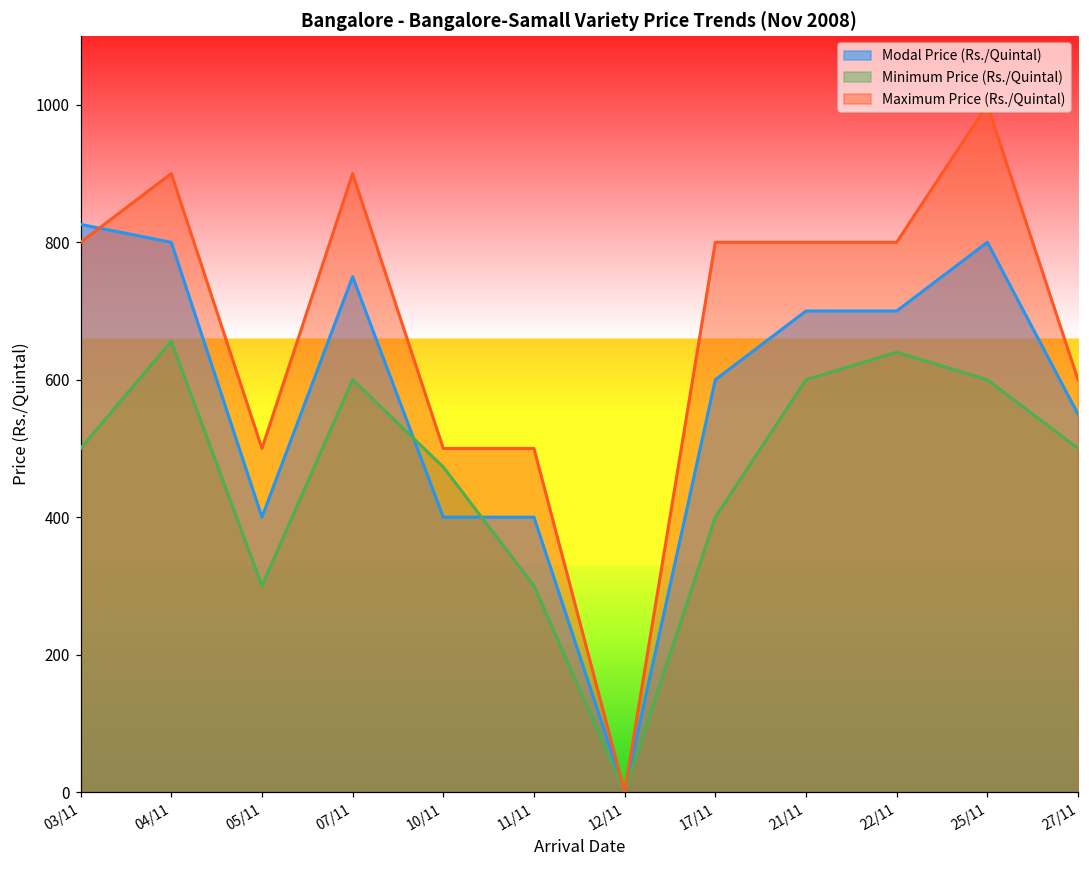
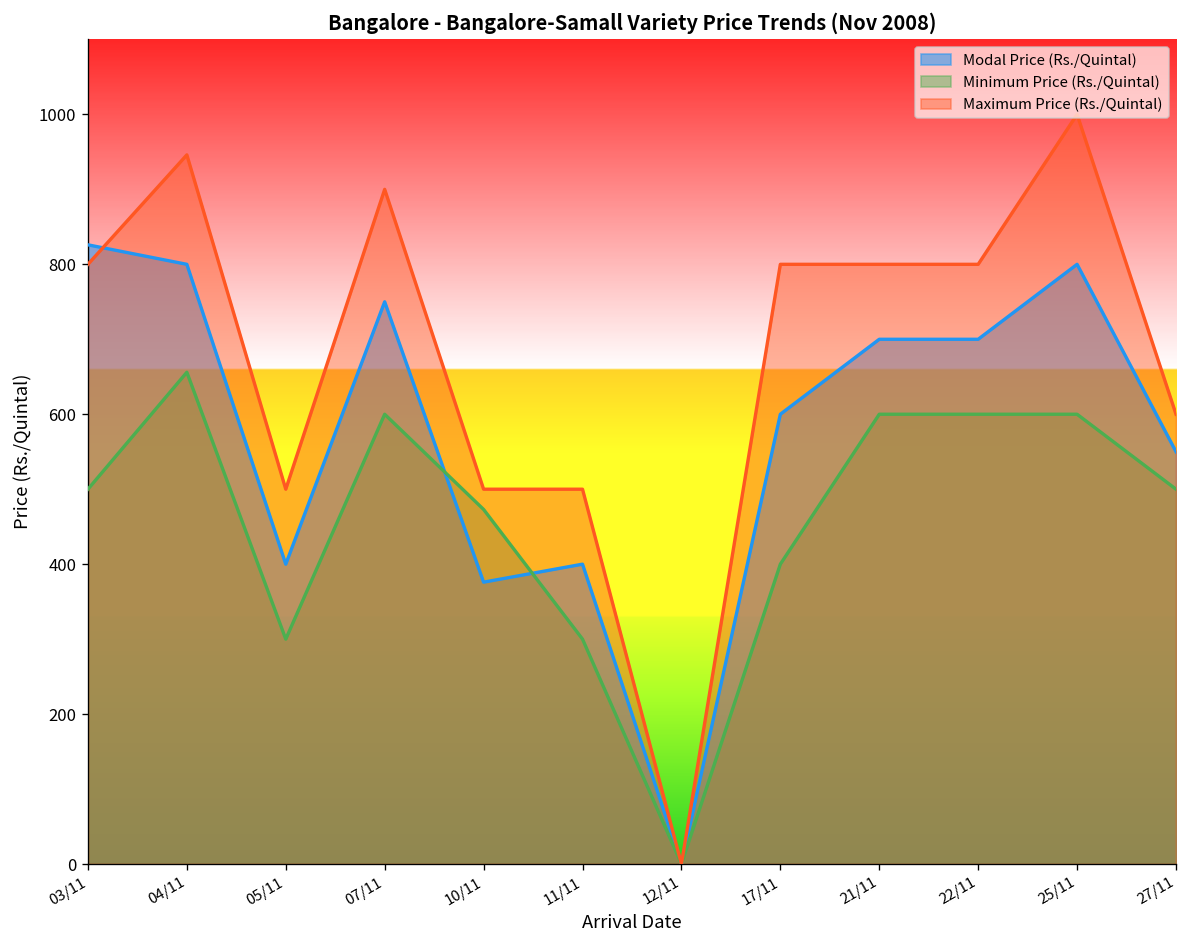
Maximum Price (Rs./Quintal), 04/11: 900 -> 950
Modal Price (Rs./Quintal), 10/11: 400 -> 380
Minimum Price (Rs./Quintal), 22/11: 640 -> 600
